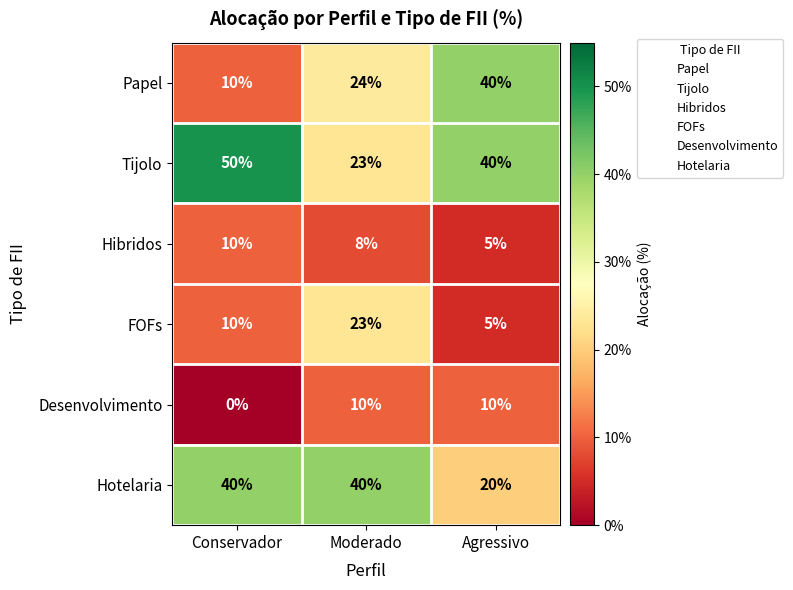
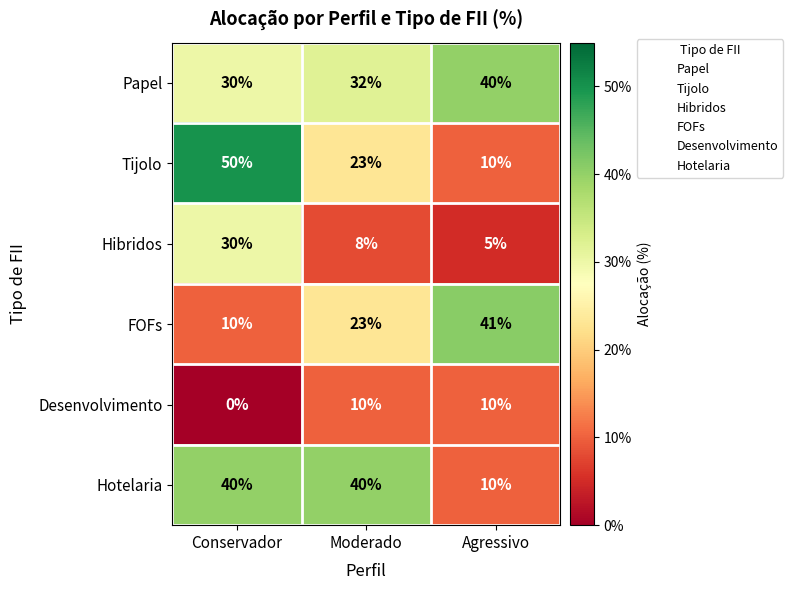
Papel, Conservador: 10% -> 30%
Papel, Moderado: 24% -> 32%
Tijolo, Agressivo: 40% -> 10%
Hibridos, Conservador: 10% -> 30%
FOFs, Agressivo: 5% -> 41%
Hotelaria, Agressivo: 20% -> 10%
